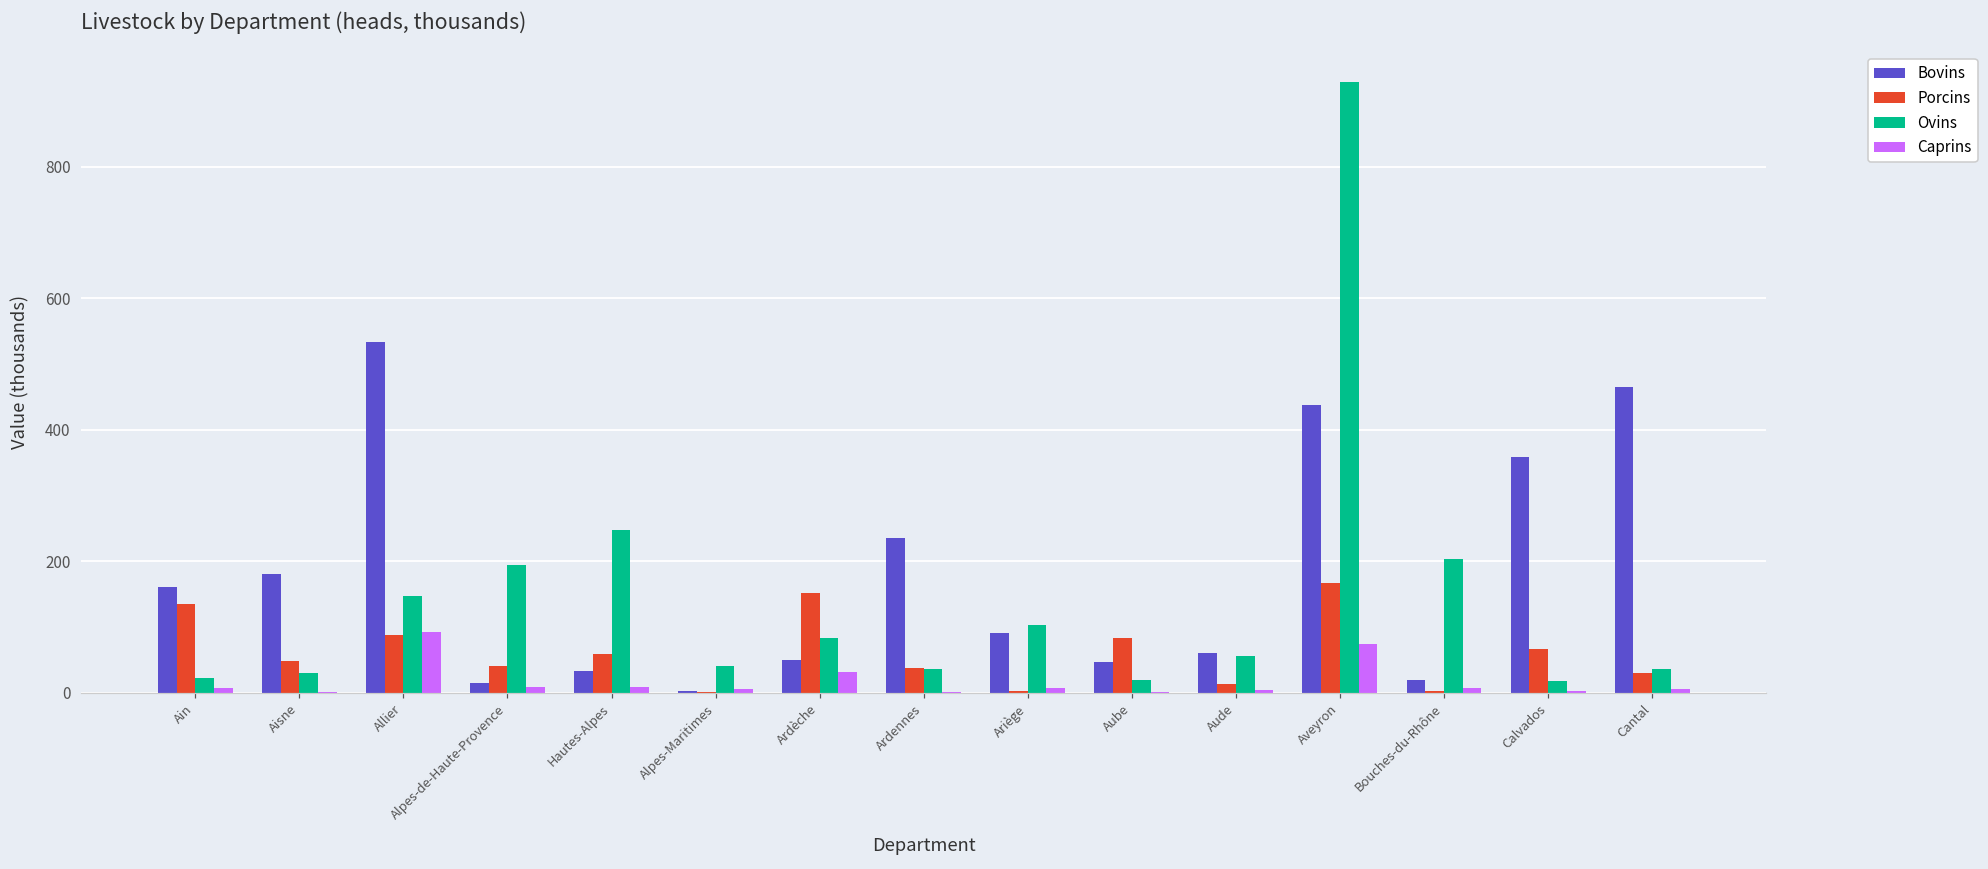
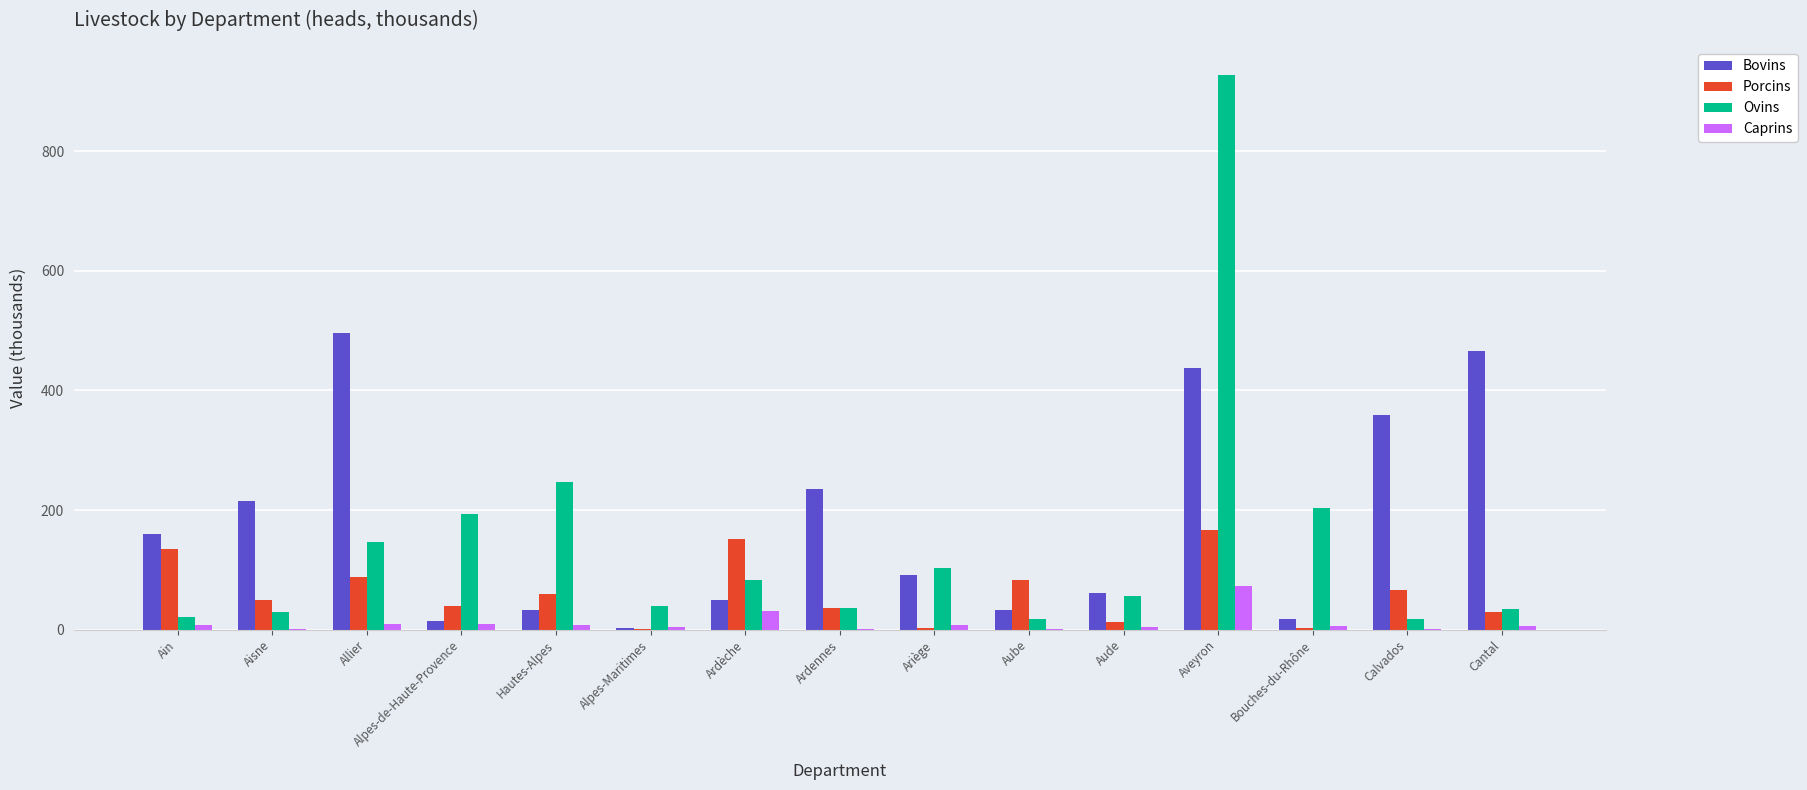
Bovins, Aisne: 180 -> 210
Bovins, Allier: 530 -> 500
Caprins, Allier: 90 -> 10
Bovins, Aube: 50 -> 30
